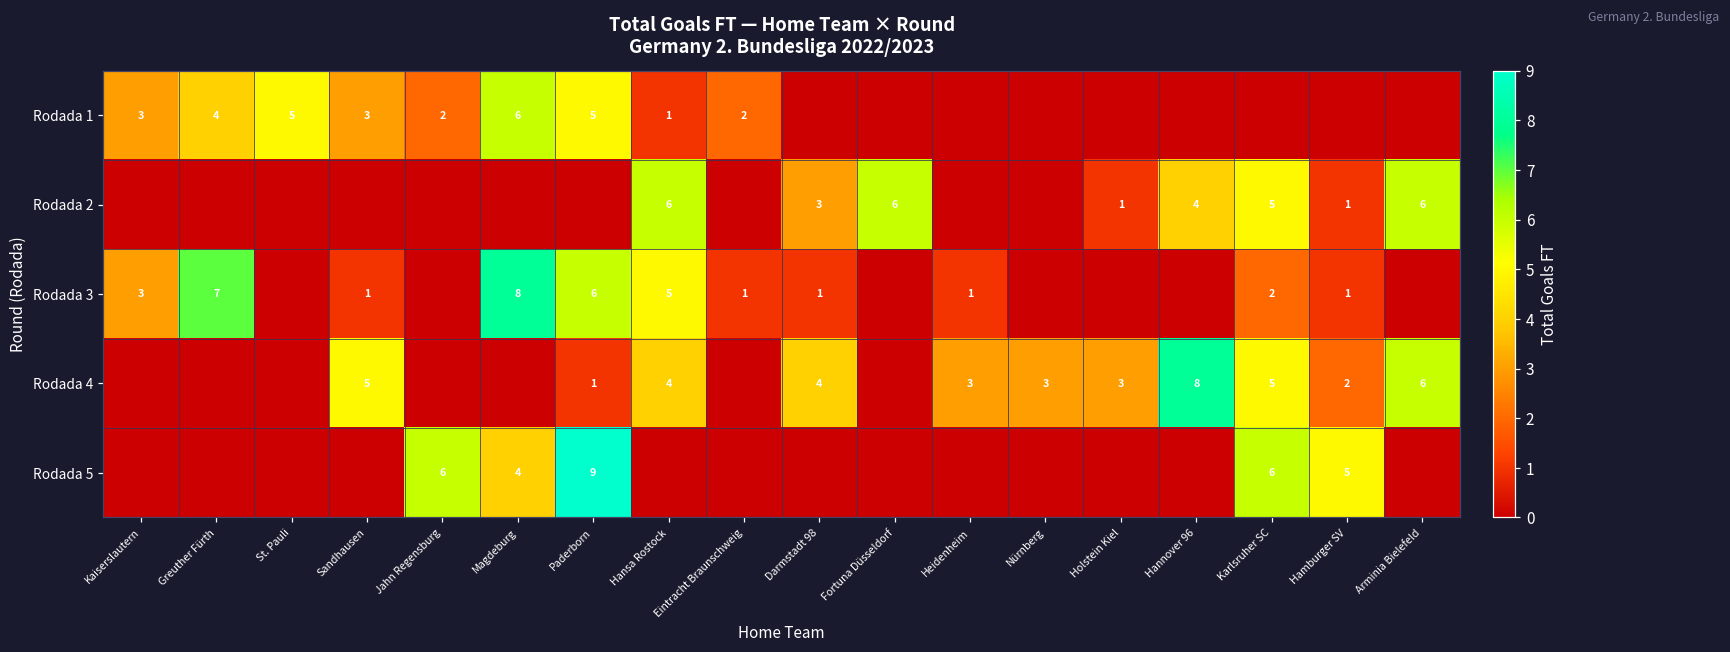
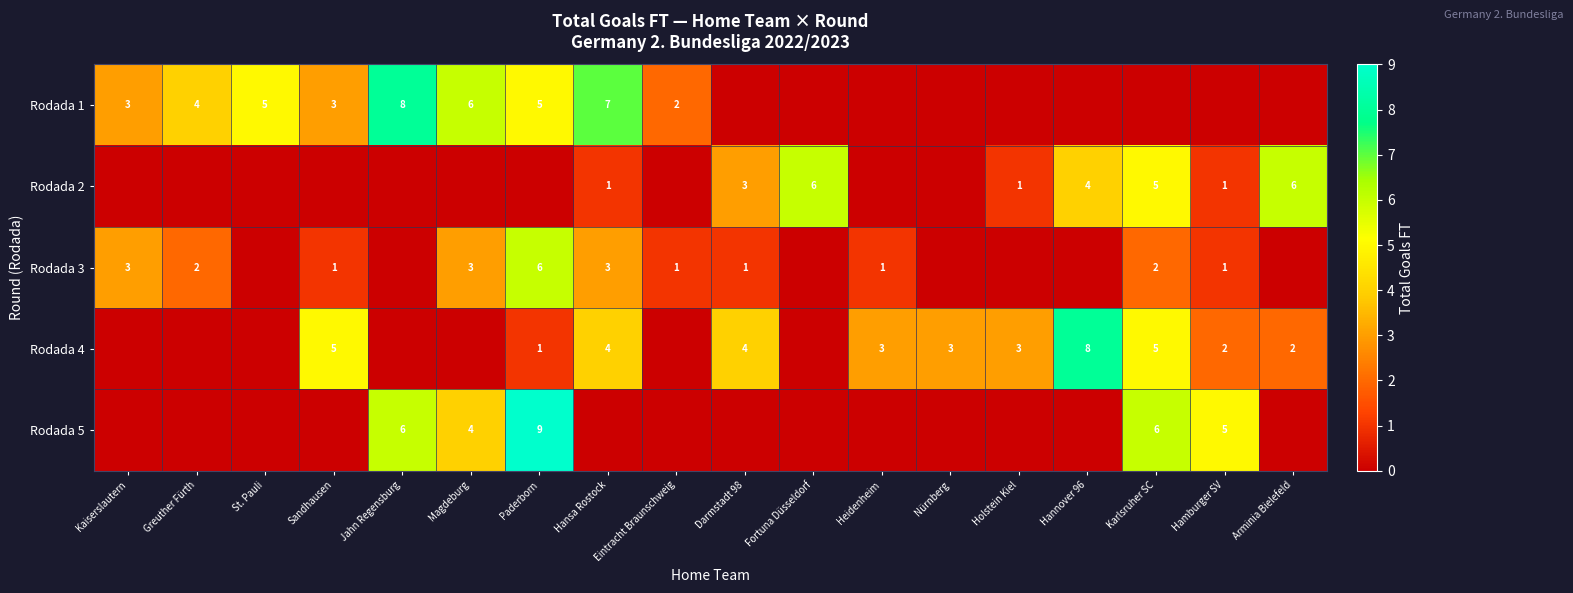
Rodada 1, Jahn Regensburg: 2 -> 8
Rodada 1, Hansa Rostock: 1 -> 7
Rodada 2, Hansa Rostock: 6 -> 1
Rodada 3, Greuther Fürth: 7 -> 2
Rodada 3, Magdeburg: 8 -> 3
Rodada 3, Hansa Rostock: 5 -> 3
Rodada 4, Arminia Bielefeld: 6 -> 2
